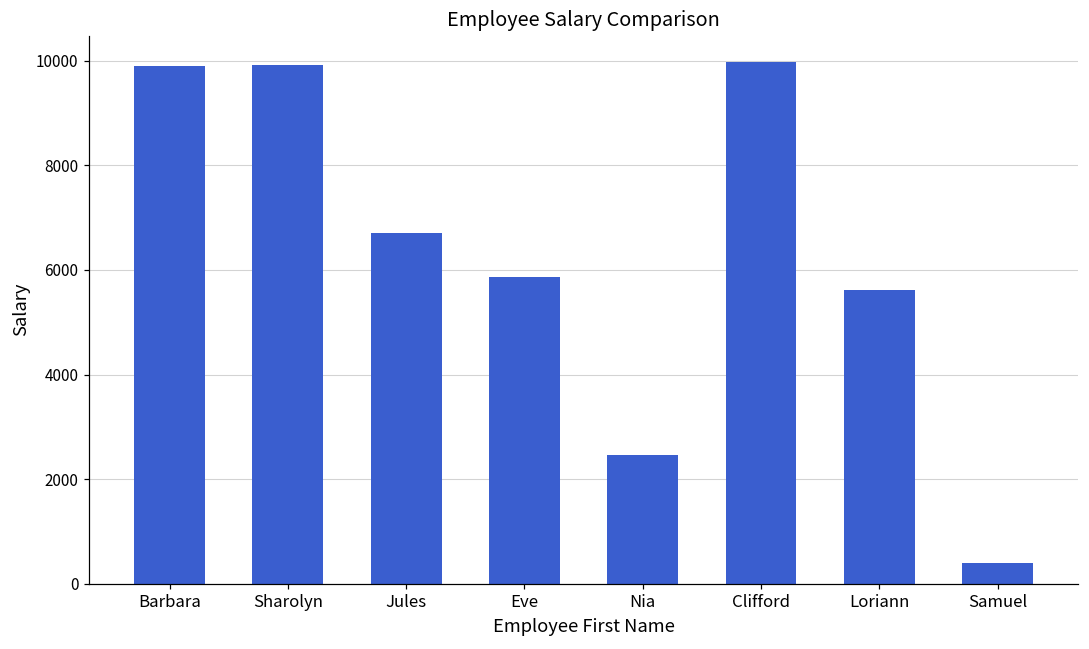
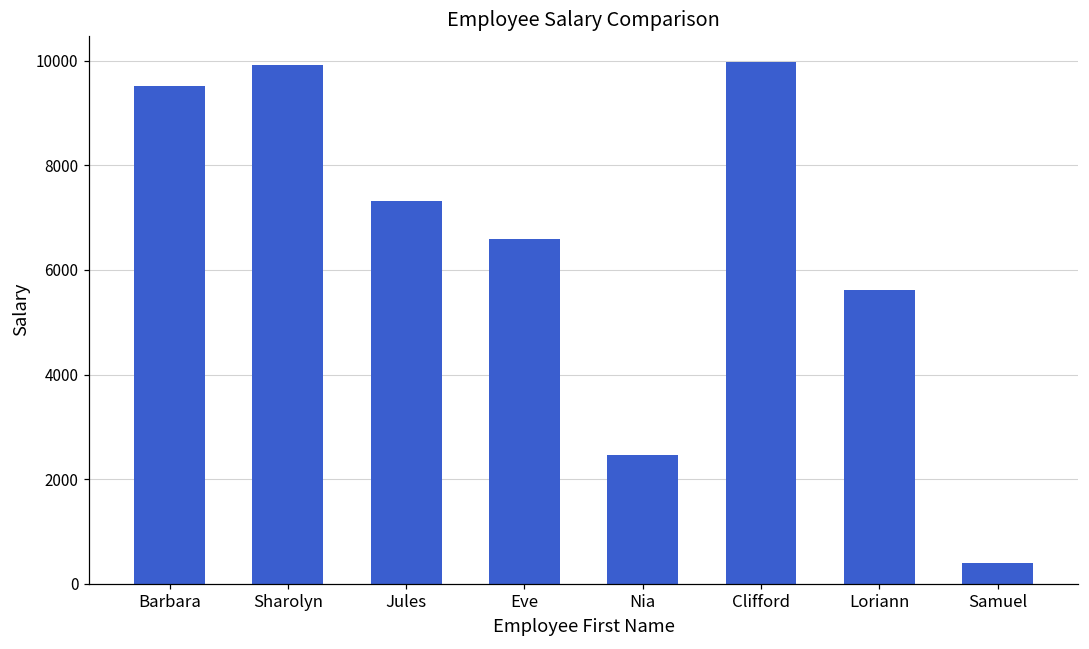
Barbara: 9900 -> 9500
Jules: 6700 -> 7300
Eve: 5900 -> 6600
